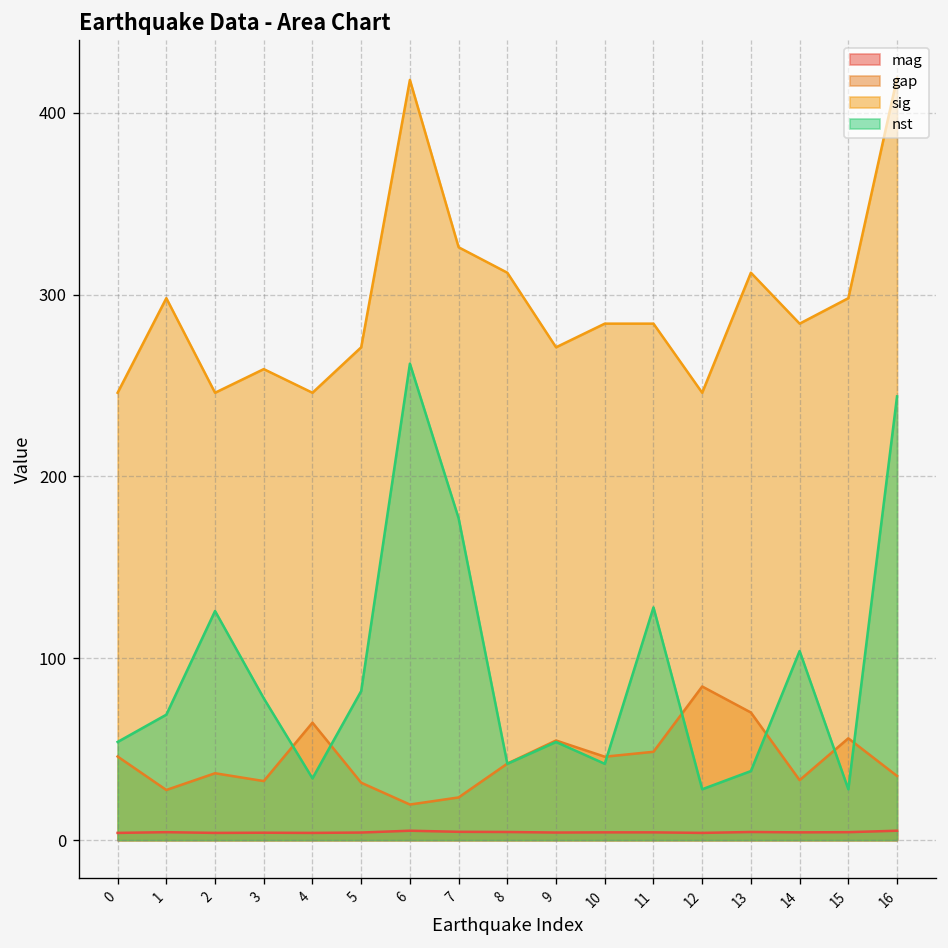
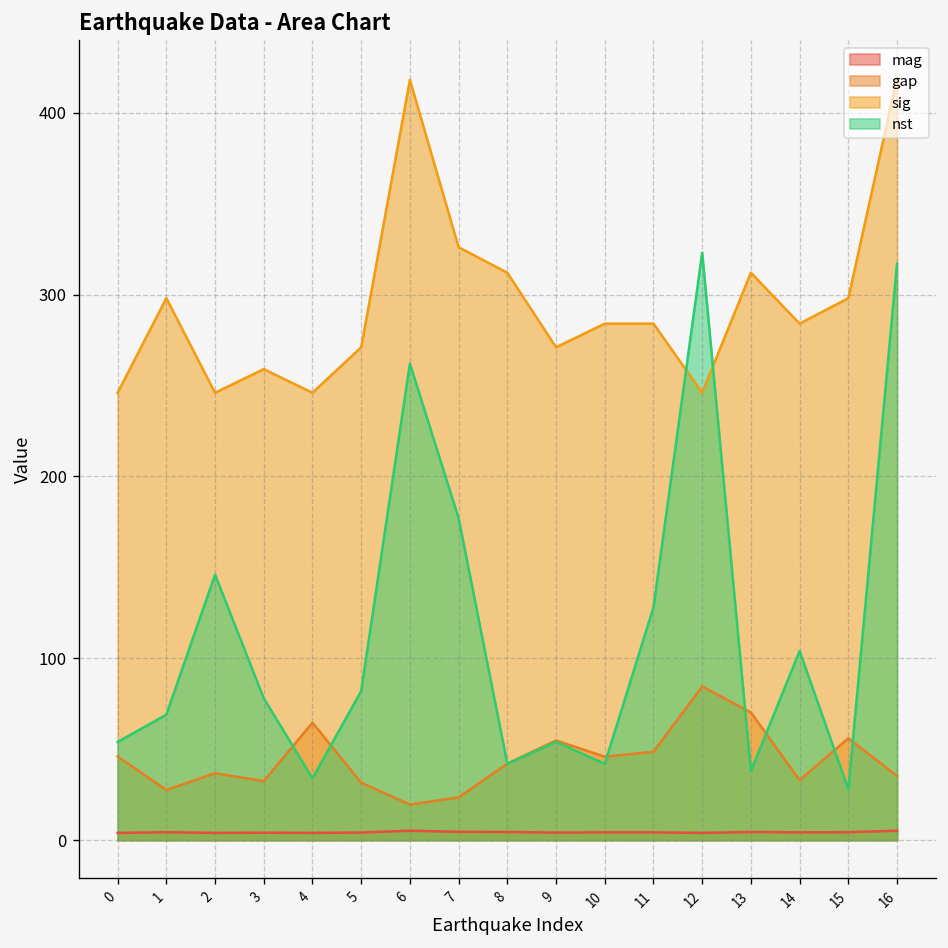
nst, 2: 126 -> 146
nst, 12: 28 -> 323
nst, 16: 244 -> 317
